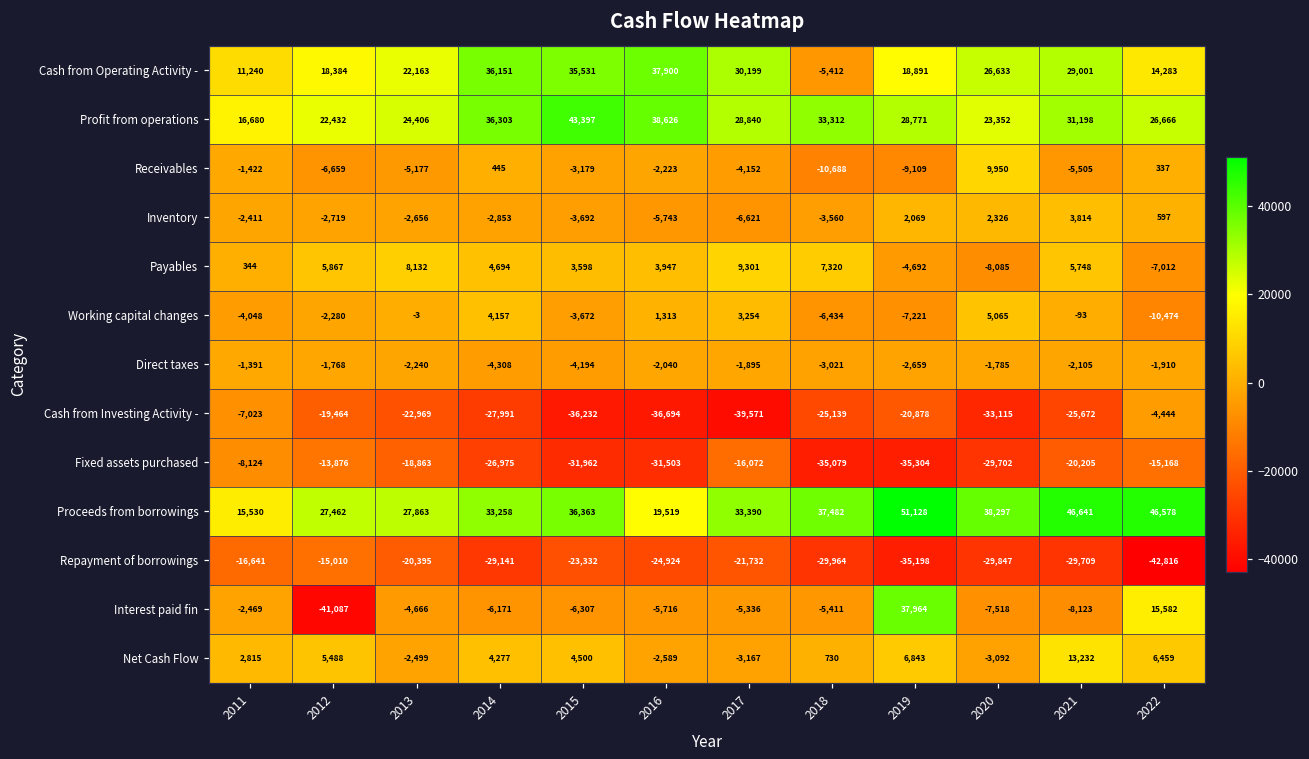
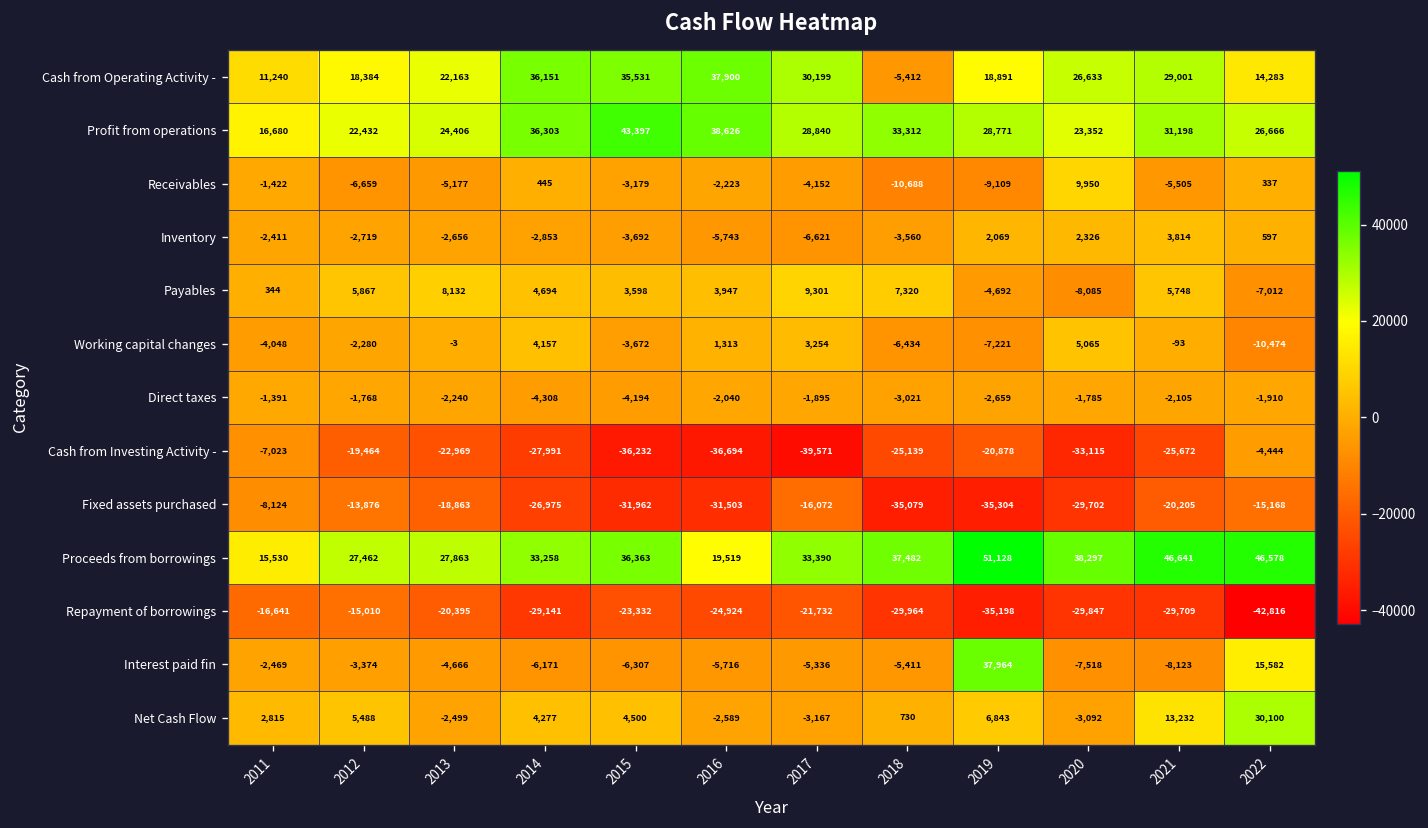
Interest paid fin, 2012: -41,087 -> -3,374
Net Cash Flow, 2022: 6,459 -> 30,100
